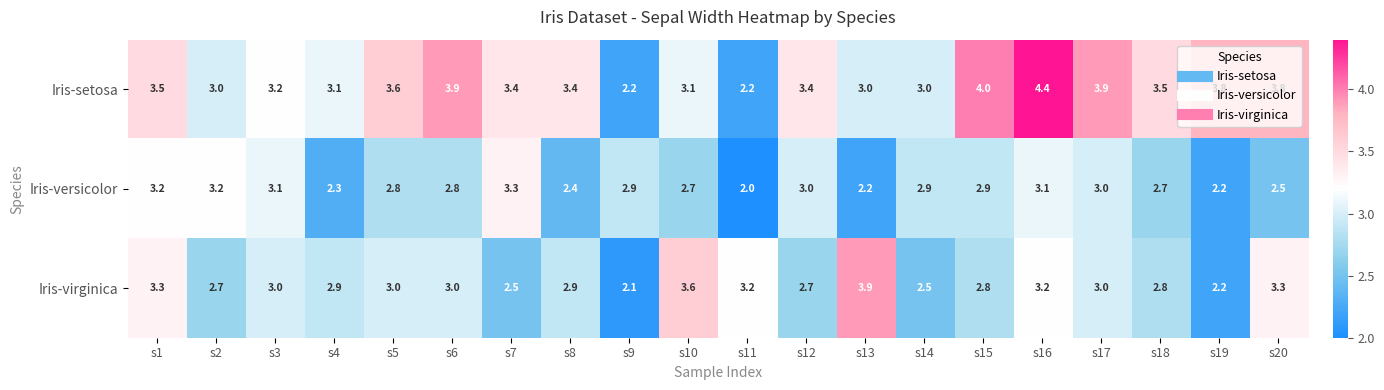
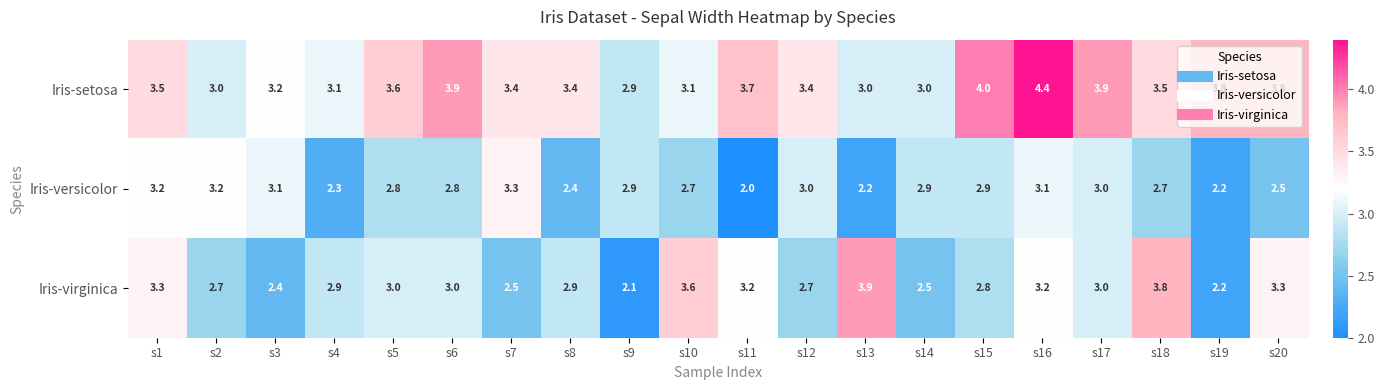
Iris-setosa, s9: 2.2 -> 2.9
Iris-setosa, s11: 2.2 -> 3.7
Iris-virginica, s3: 3.0 -> 2.4
Iris-virginica, s18: 2.8 -> 3.8
